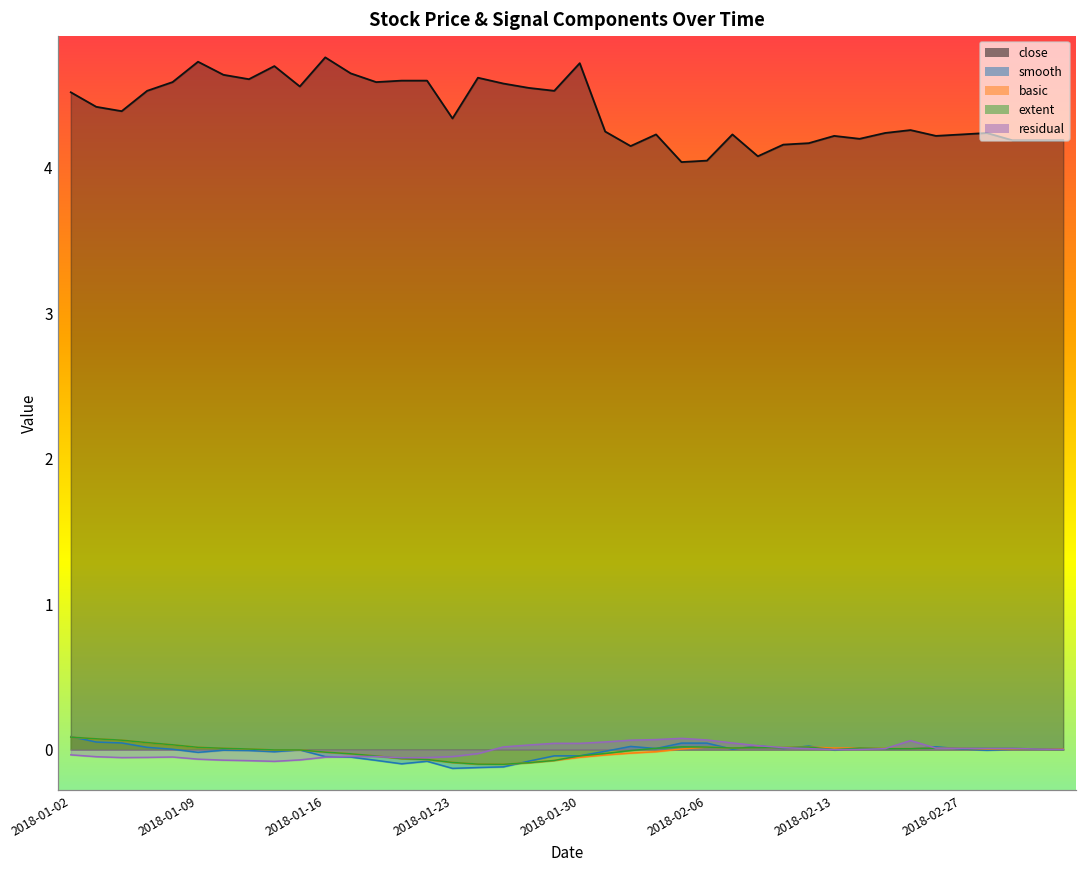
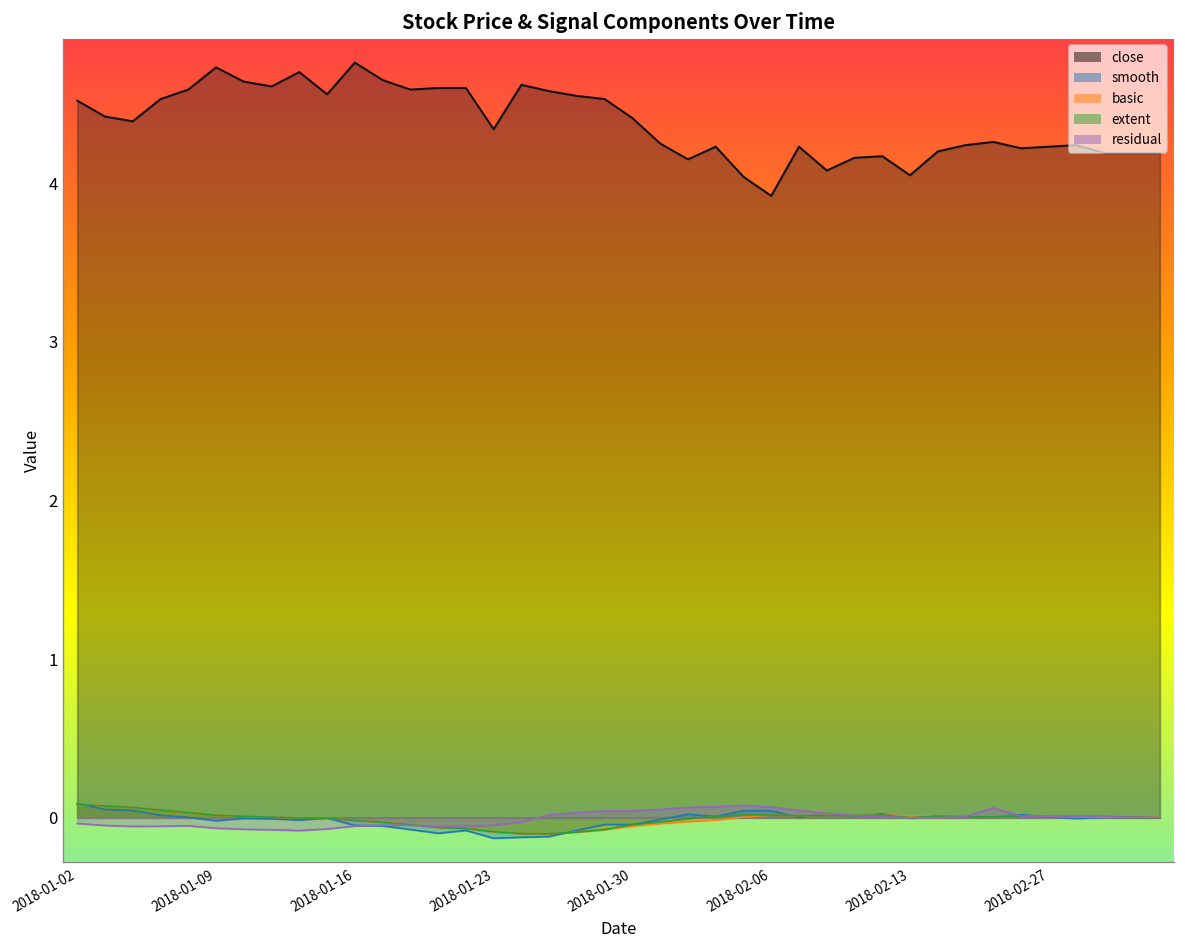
close, 2018-01-30: 4.72 -> 4.41
close, 2018-02-06: 4.05 -> 3.92
close, 2018-02-13: 4.22 -> 4.05
